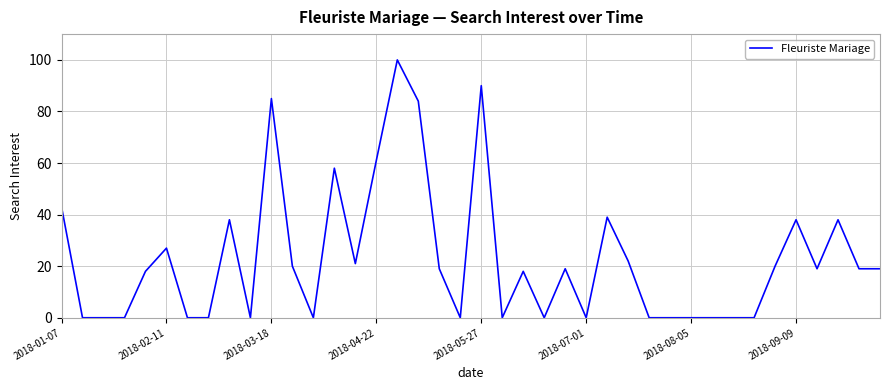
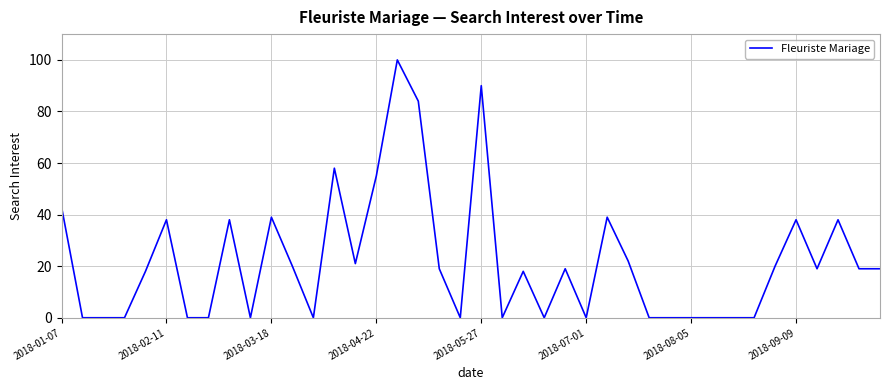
2018-02-11: 27 -> 38
2018-03-18: 85 -> 39
2018-04-22: 61 -> 55
